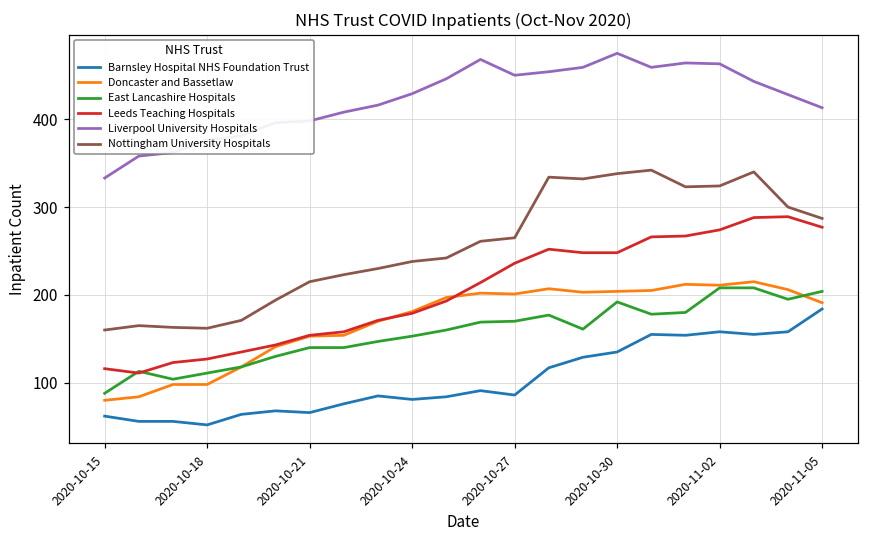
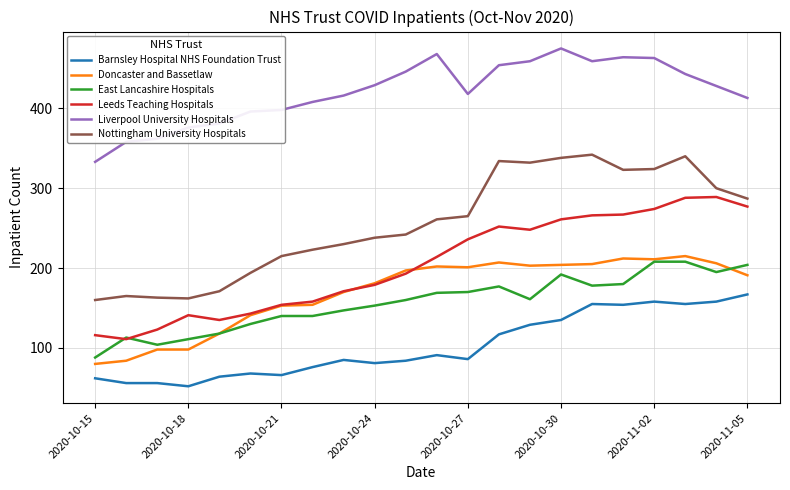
Leeds Teaching Hospitals, 2020-10-18: 130 -> 140
Liverpool University Hospitals, 2020-10-27: 450 -> 420
Leeds Teaching Hospitals, 2020-10-30: 250 -> 260
Barnsley Hospital NHS Foundation Trust, 2020-11-05: 180 -> 170
